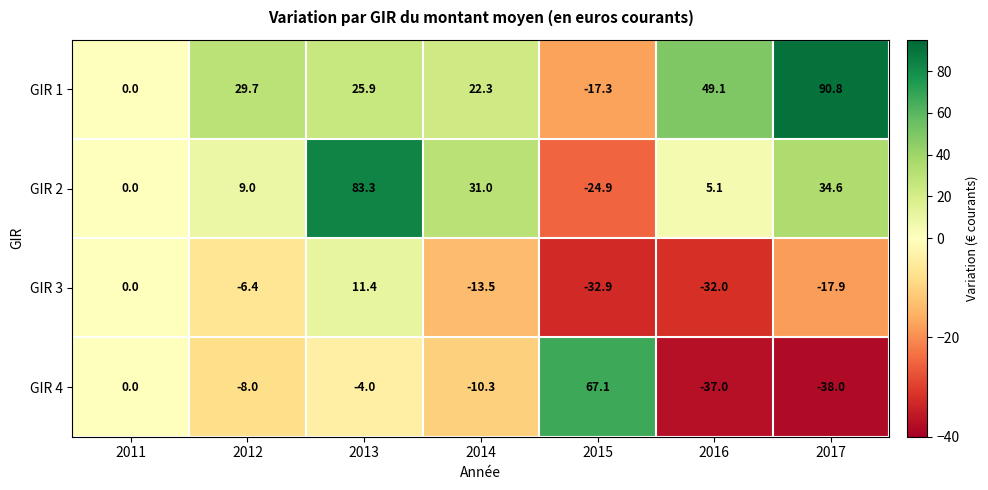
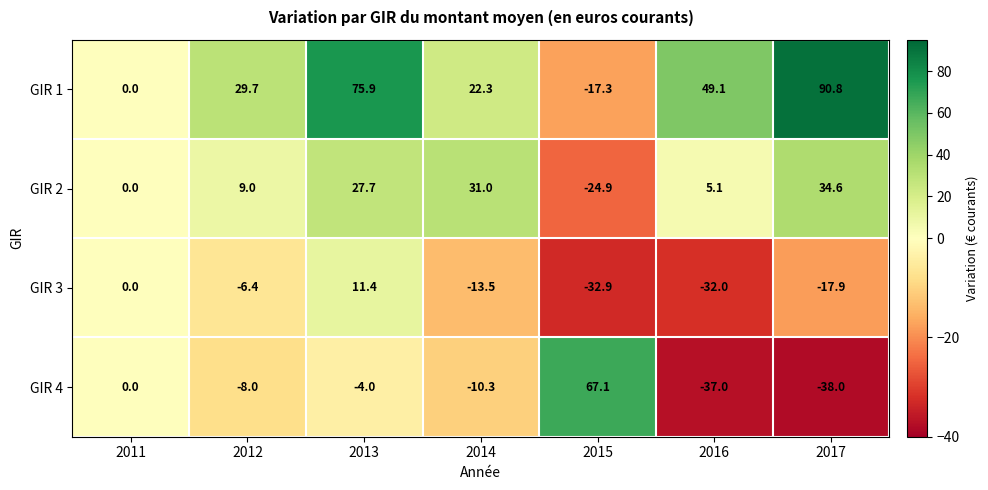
GIR 1, 2013: 25.9 -> 75.9
GIR 2, 2013: 83.3 -> 27.7
